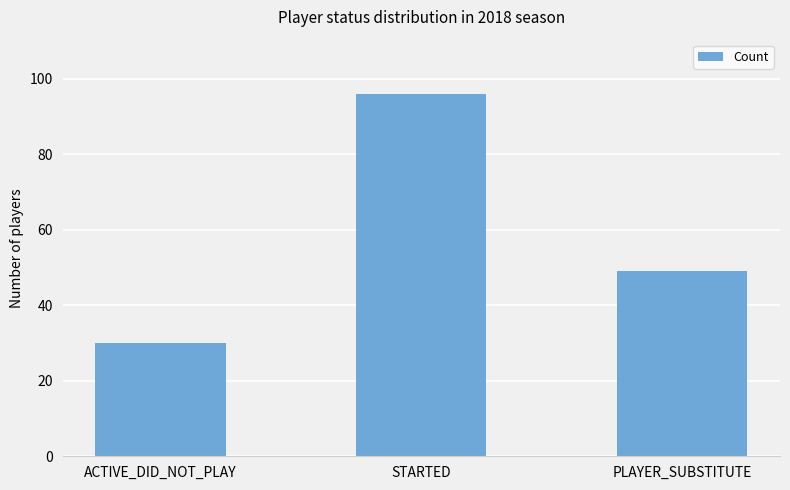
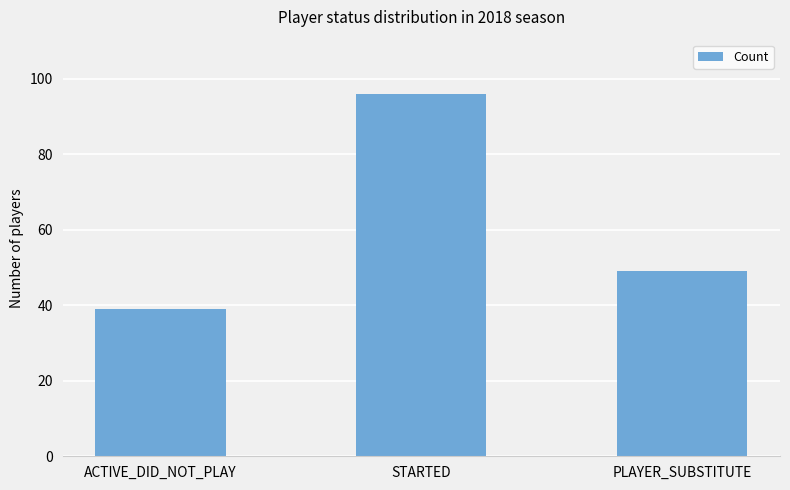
ACTIVE_DID_NOT_PLAY: 30 -> 39
